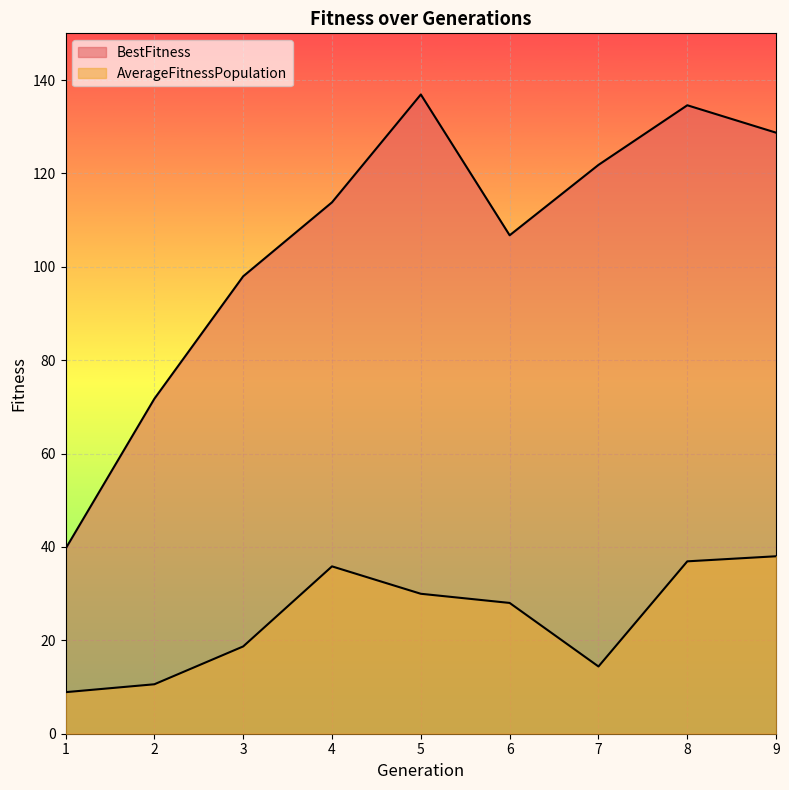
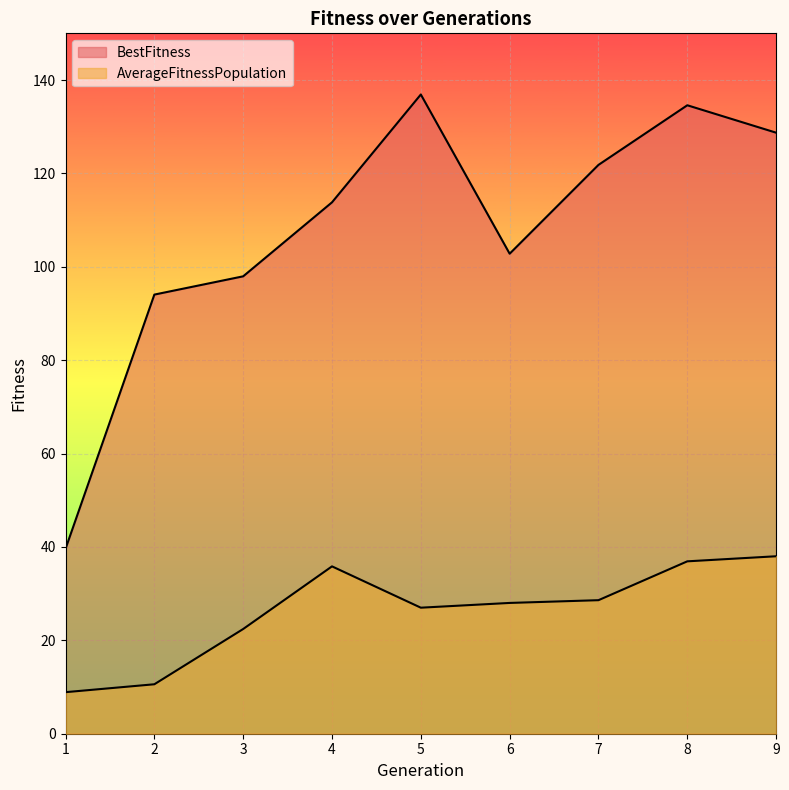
BestFitness, 2: 72 -> 94
AverageFitnessPopulation, 3: 19 -> 22
AverageFitnessPopulation, 5: 30 -> 27
BestFitness, 6: 107 -> 103
AverageFitnessPopulation, 7: 14 -> 29
